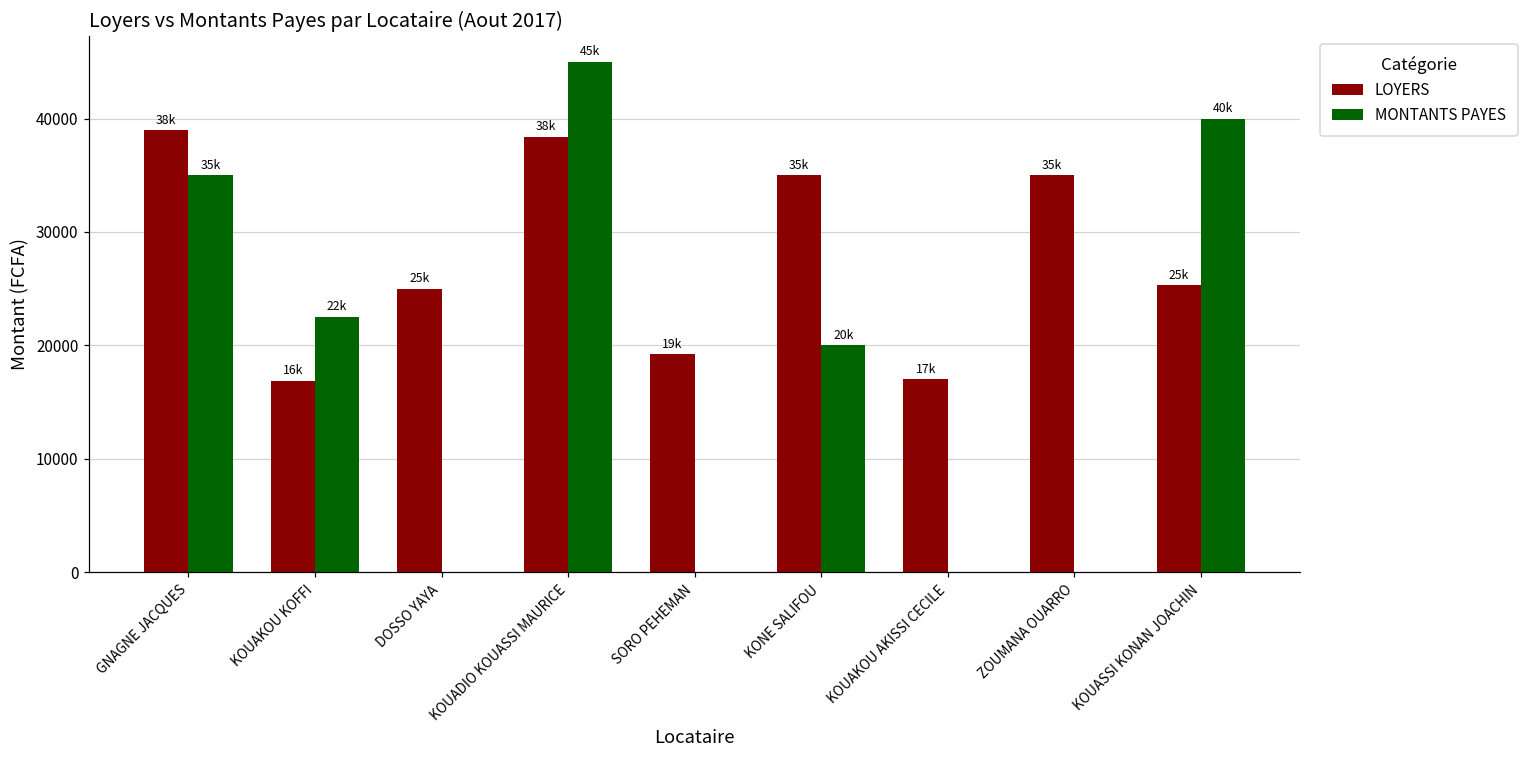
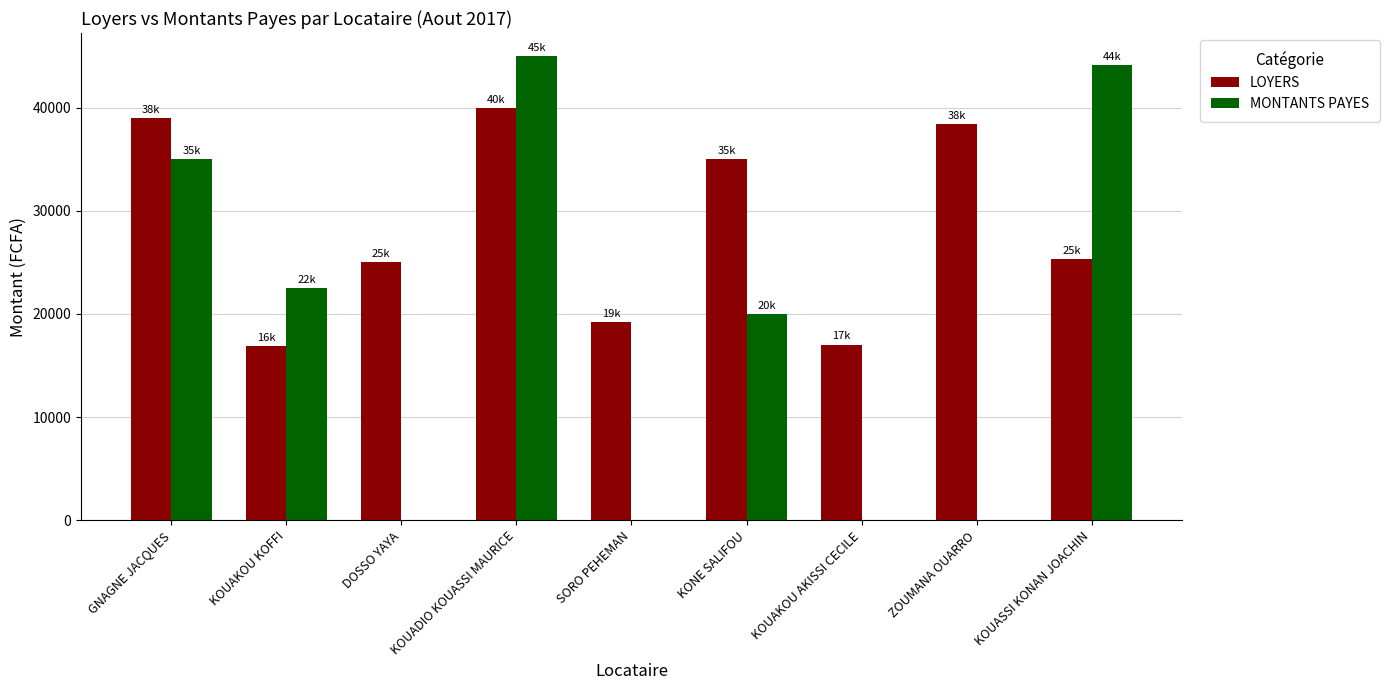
LOYERS, KOUADIO KOUASSI MAURICE: 38k -> 40k
LOYERS, ZOUMANA OUARRO: 35k -> 38k
MONTANTS PAYES, KOUASSI KONAN JOACHIN: 40k -> 44k
